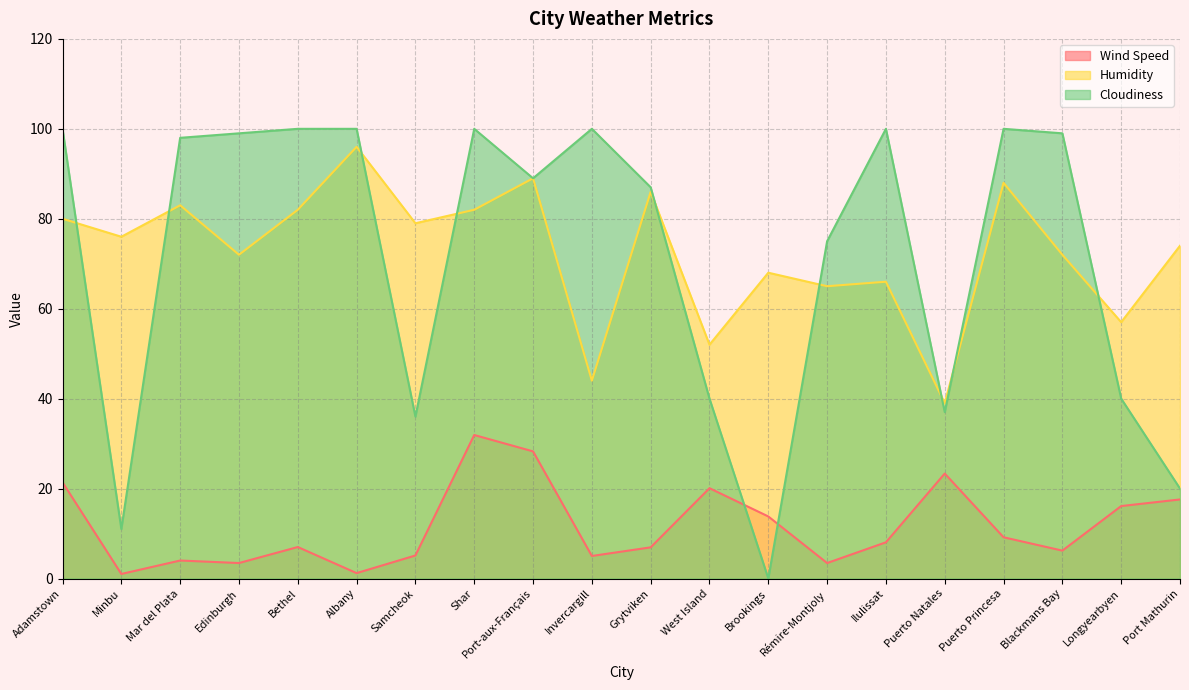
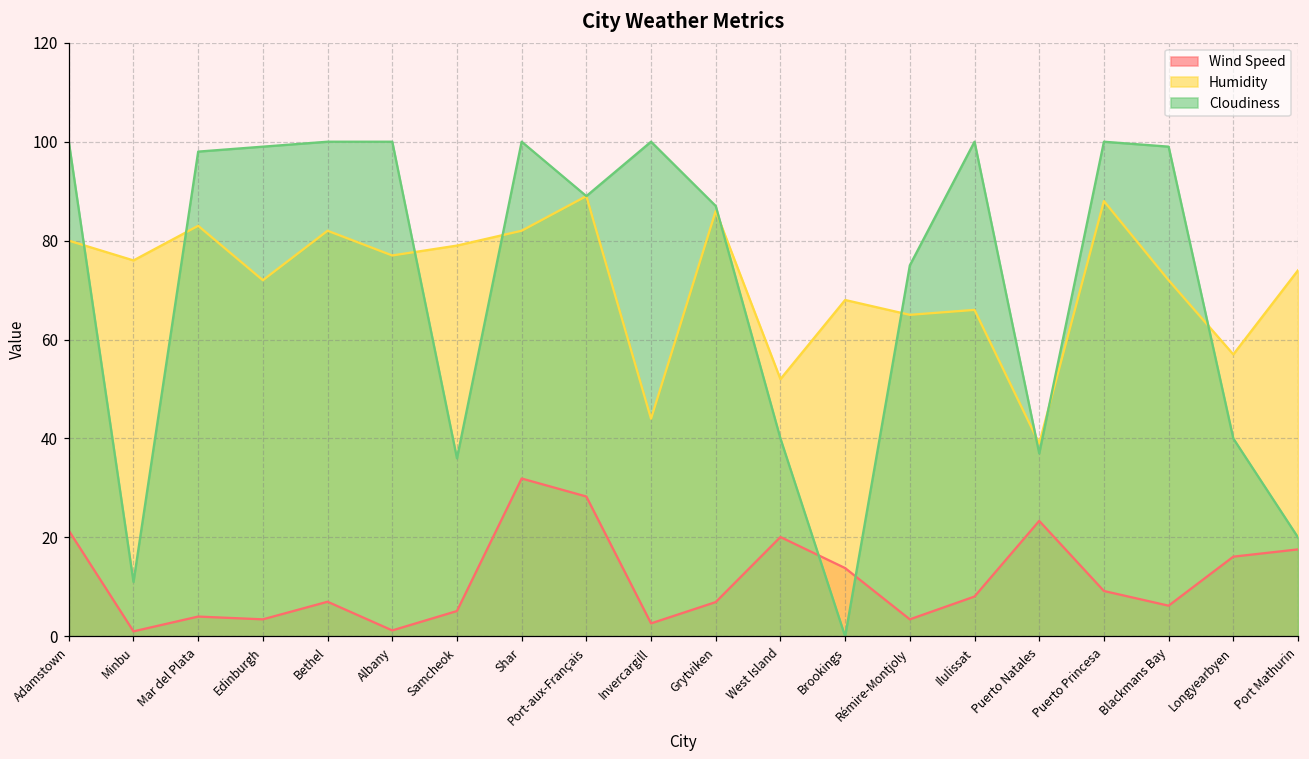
Humidity, Albany: 96 -> 77
Wind Speed, Invercargill: 5 -> 3
